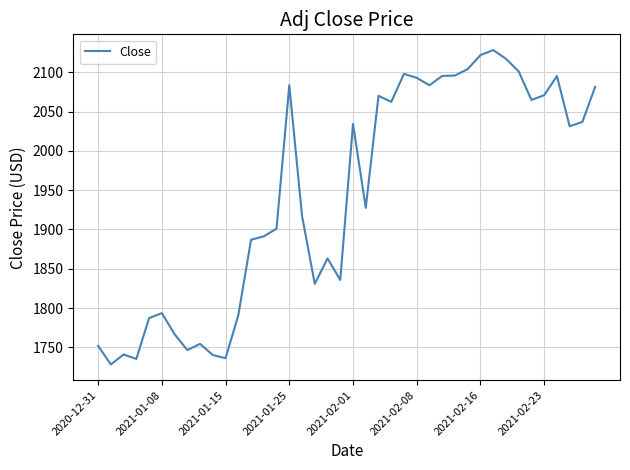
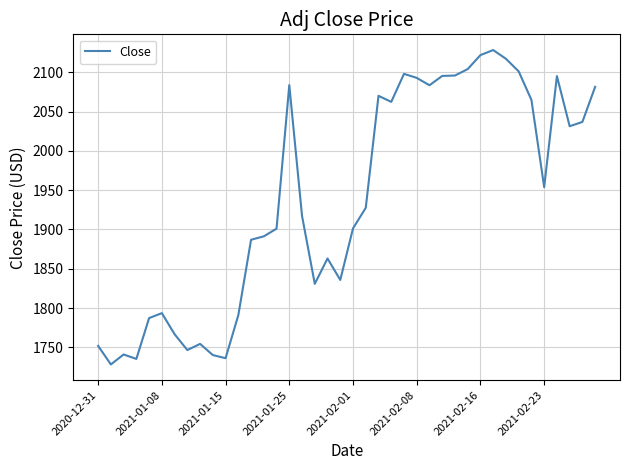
2021-02-01: 2030 -> 1900
2021-02-23: 2070 -> 1950
